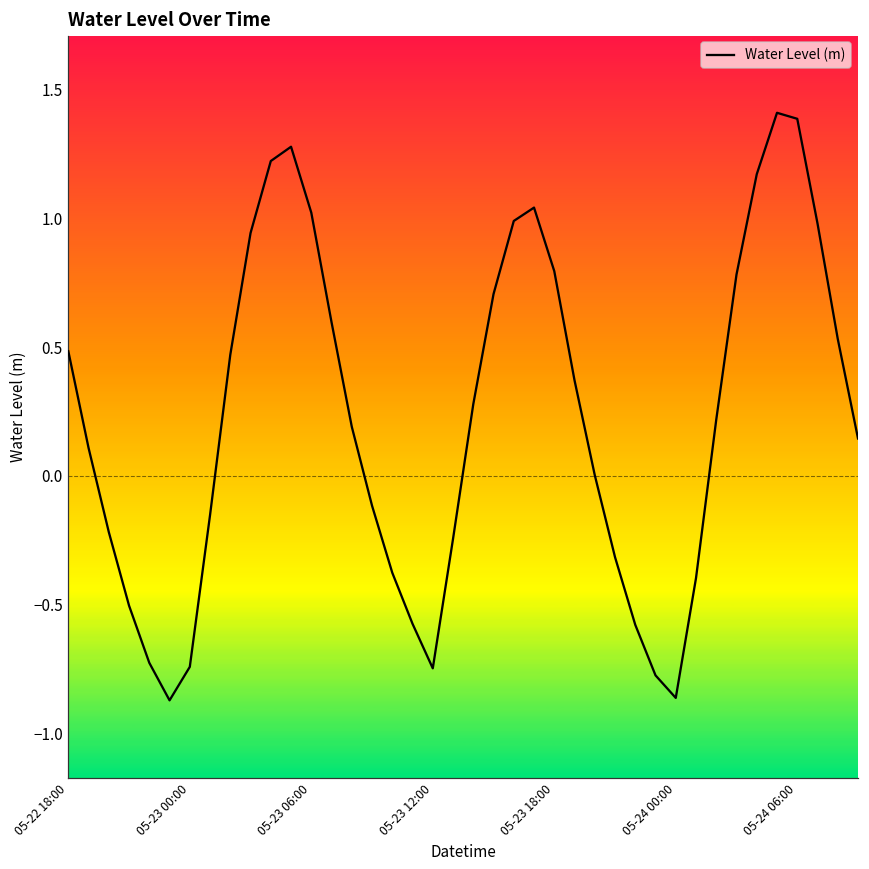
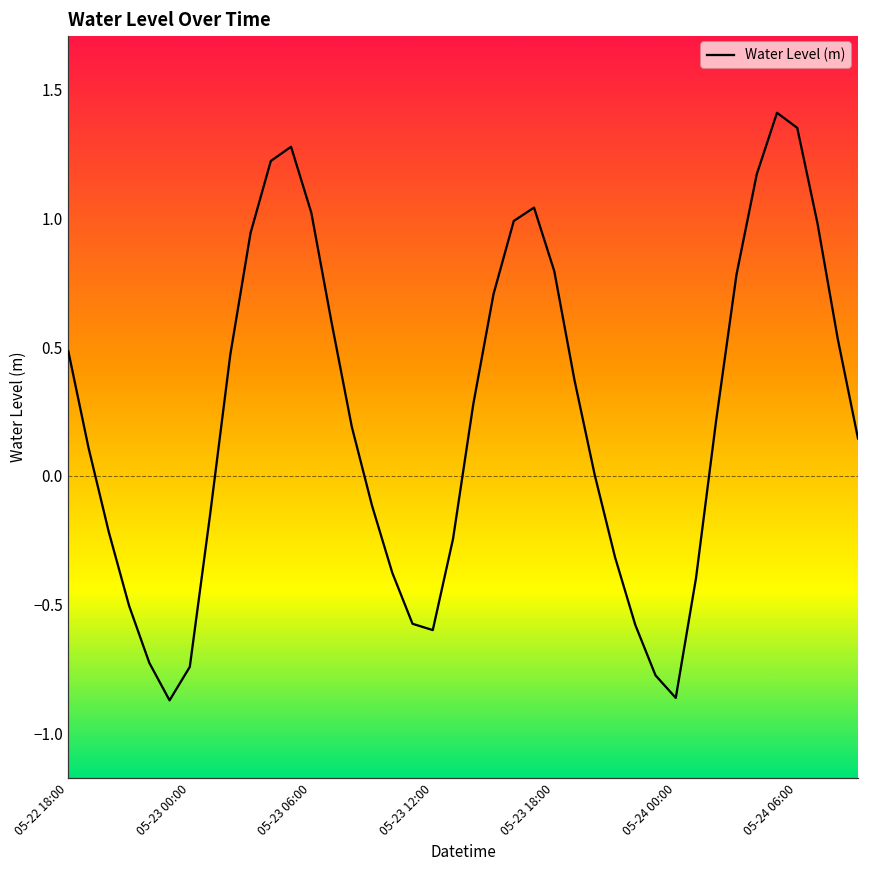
05-23 12:00: -0.75 -> -0.60
05-24 06:00: 1.39 -> 1.35
